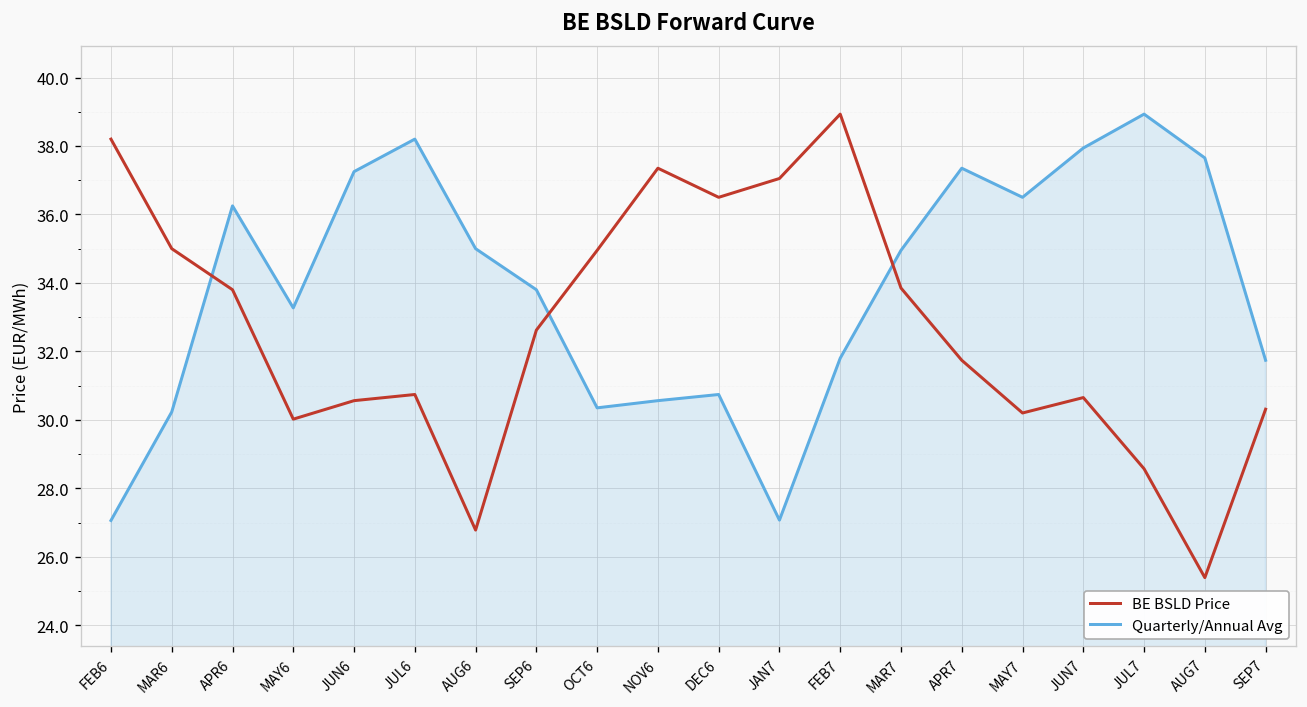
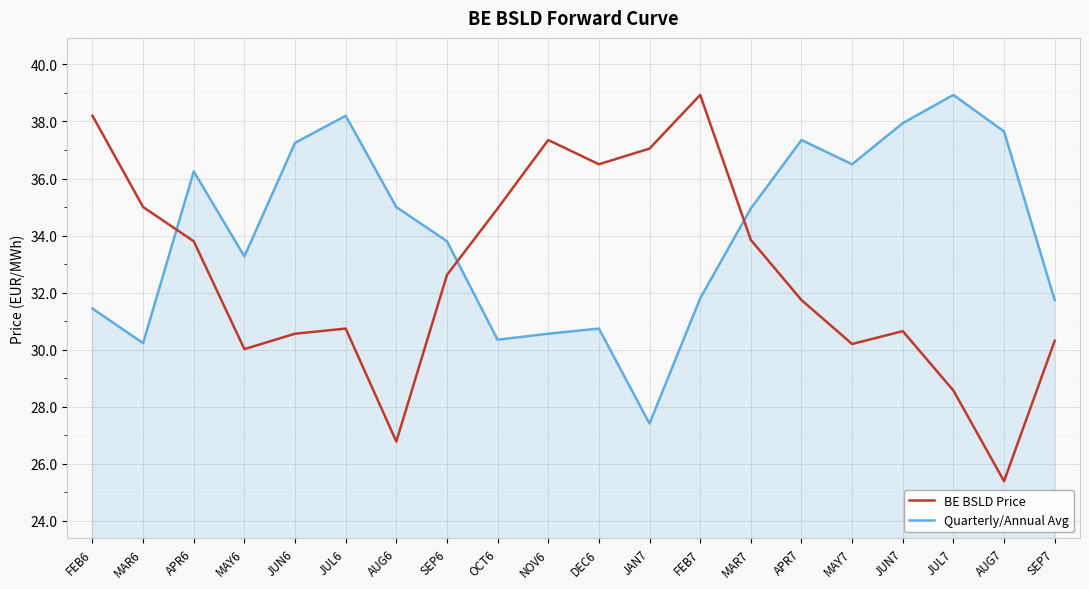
Quarterly/Annual Avg, FEB6: 27.1 -> 31.4
Quarterly/Annual Avg, JAN7: 27.1 -> 27.4
